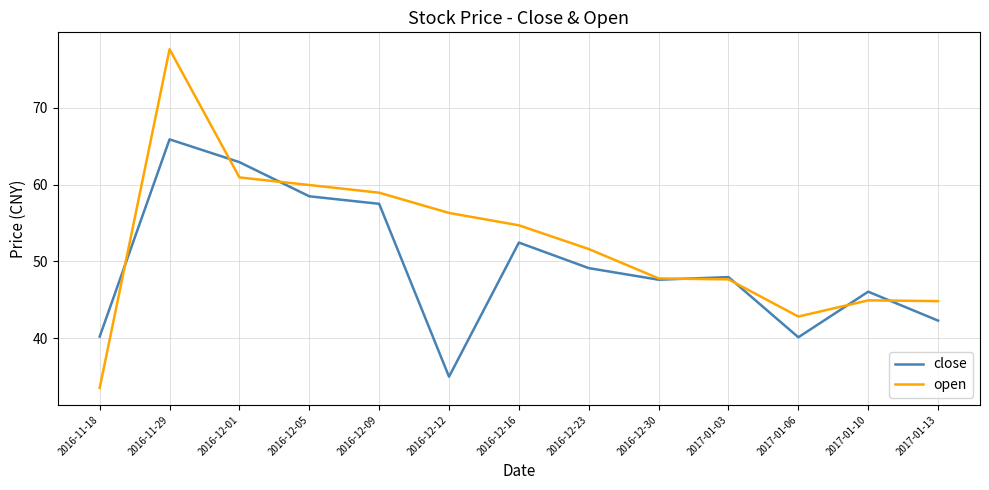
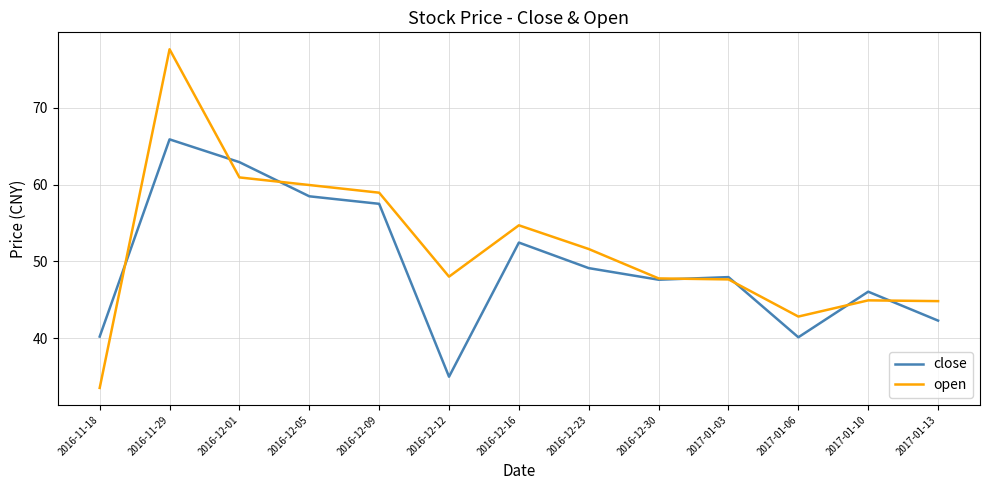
open, 2016-12-12: 56 -> 48
